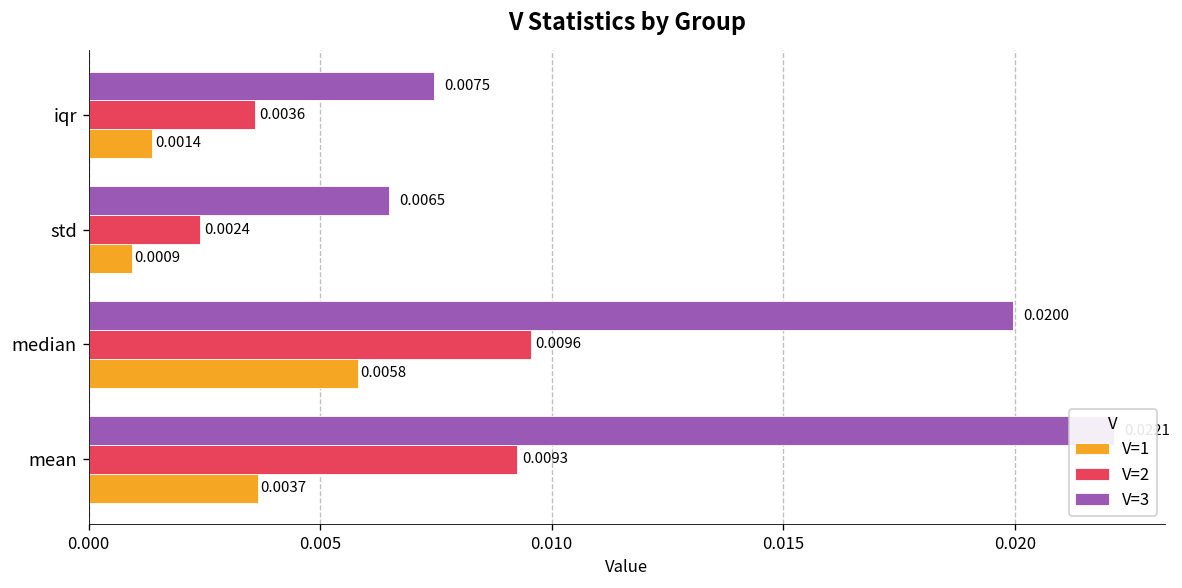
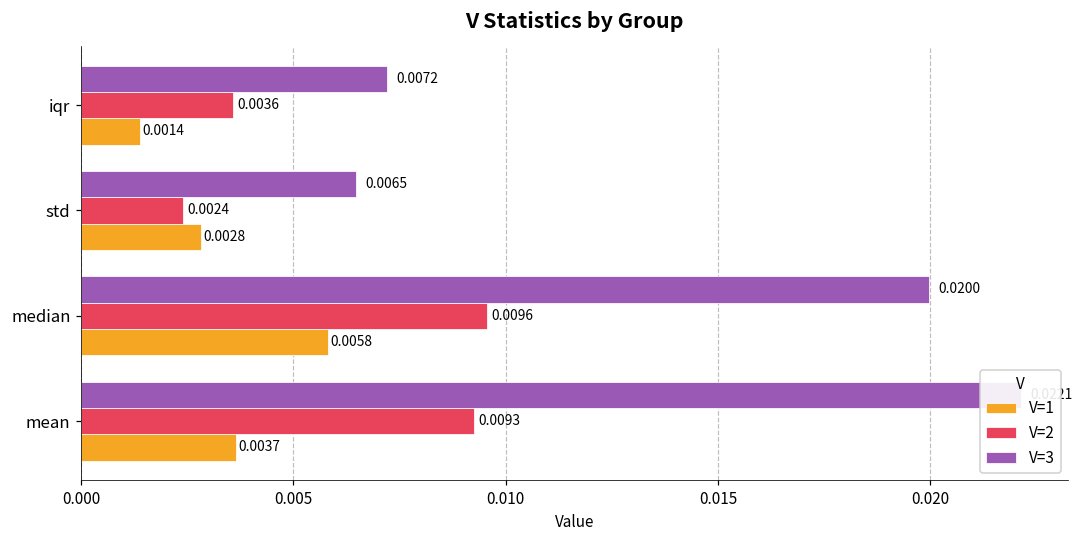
V=3, iqr: 0.0075 -> 0.0072
V=1, std: 0.0009 -> 0.0028
